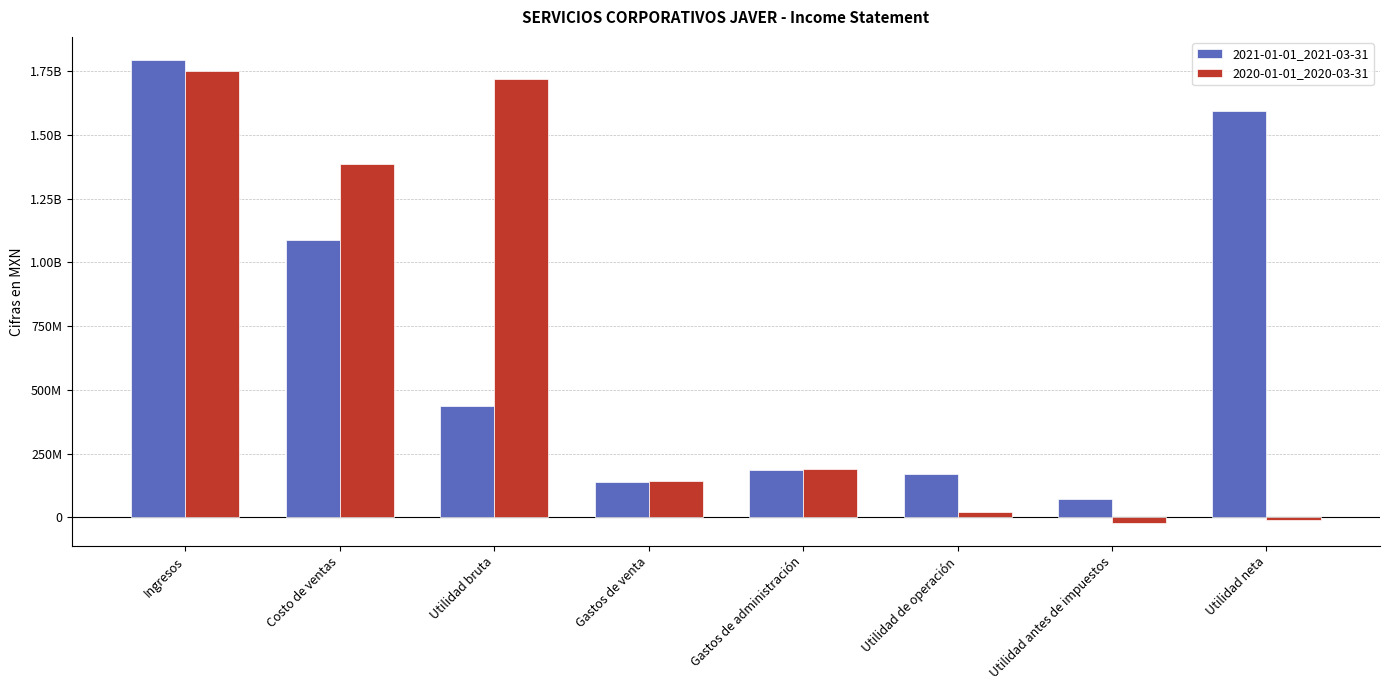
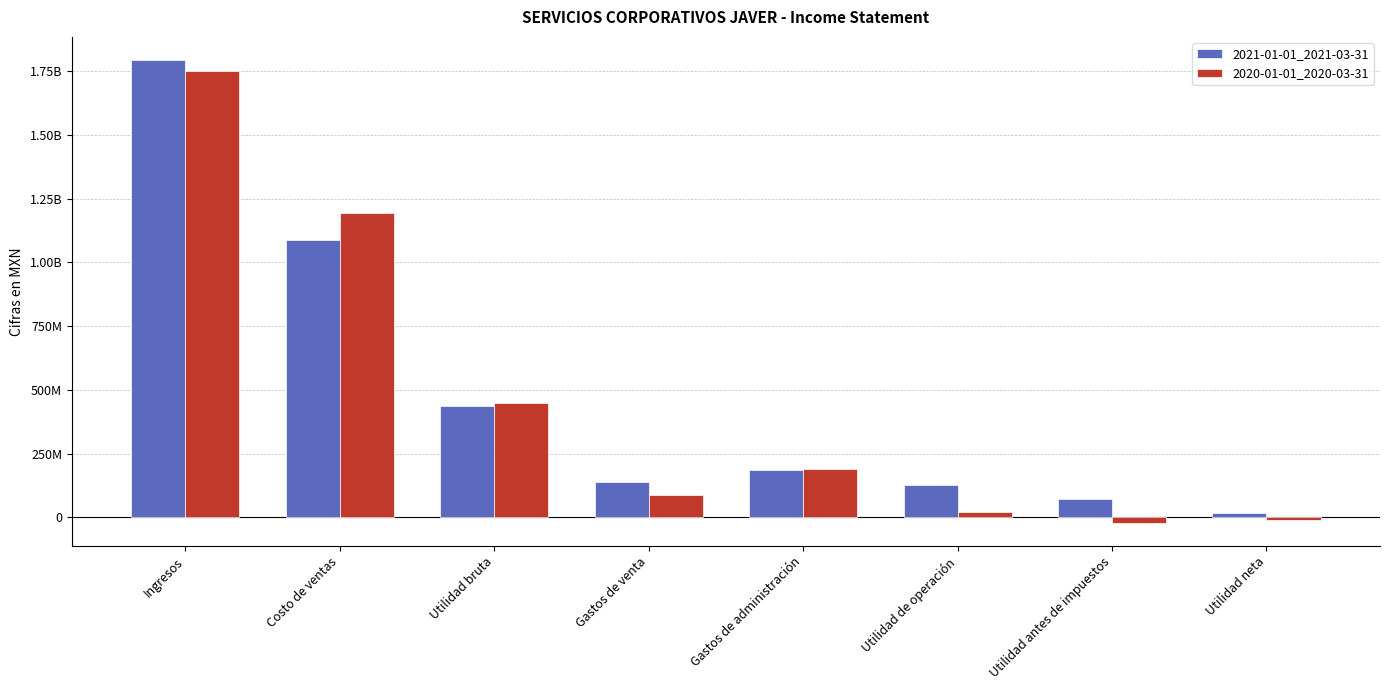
2020-01-01_2020-03-31, Costo de ventas: 1390000000 -> 1190000000
2020-01-01_2020-03-31, Utilidad bruta: 1720000000 -> 450000000
2020-01-01_2020-03-31, Gastos de venta: 140000000 -> 90000000
2021-01-01_2021-03-31, Utilidad de operación: 170000000 -> 130000000
2021-01-01_2021-03-31, Utilidad neta: 1590000000 -> 20000000
